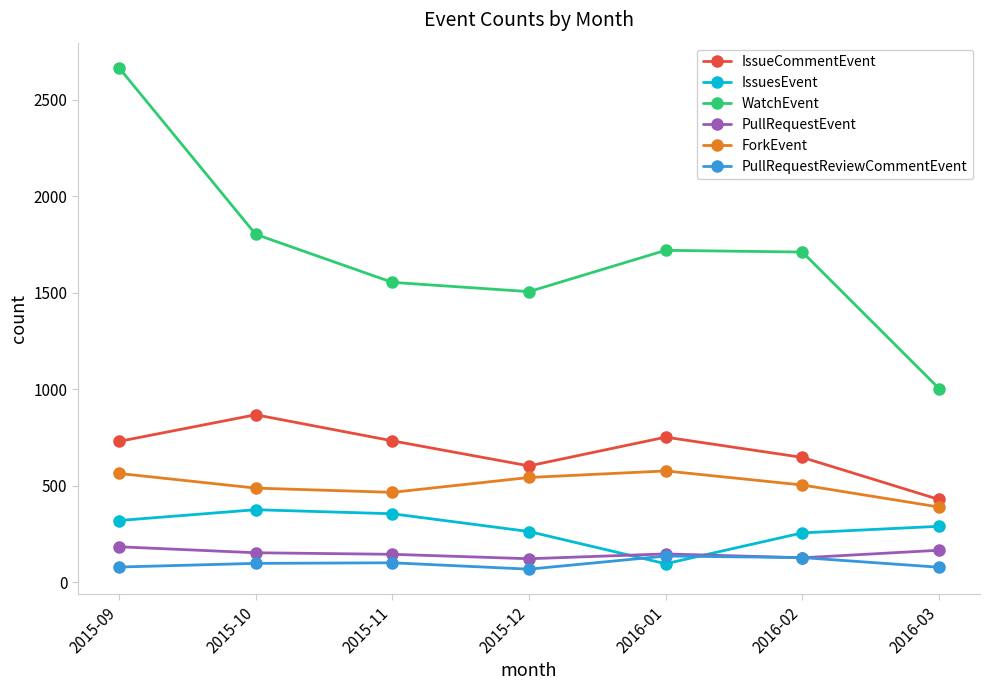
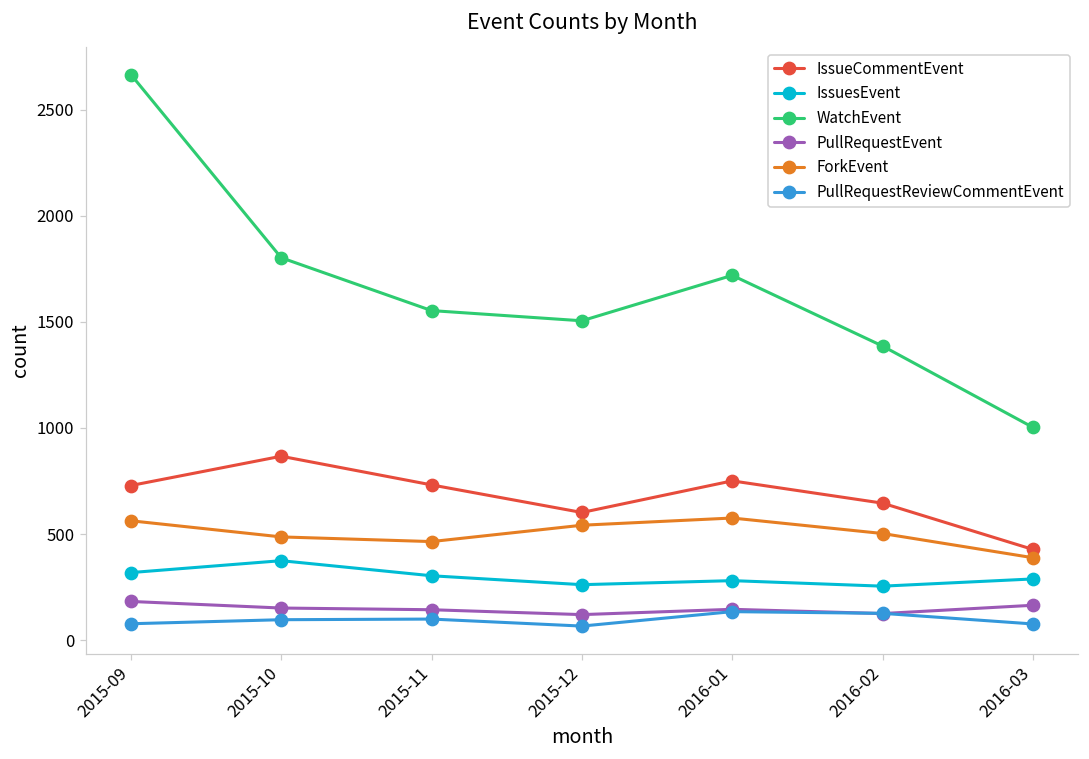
IssuesEvent, 2015-11: 350 -> 300
IssuesEvent, 2016-01: 100 -> 280
WatchEvent, 2016-02: 1710 -> 1390
